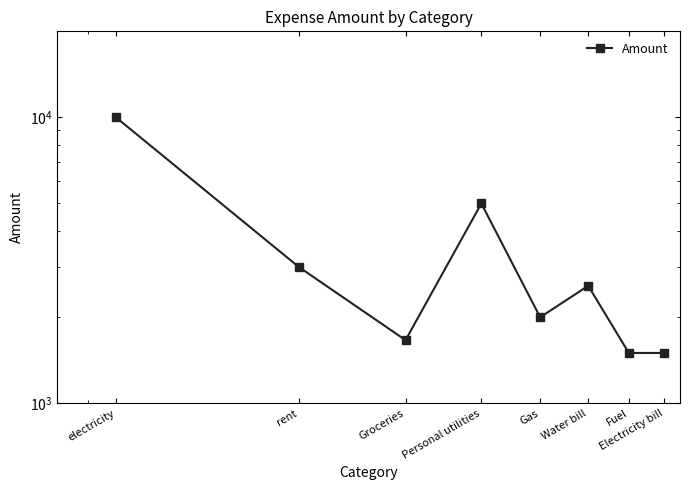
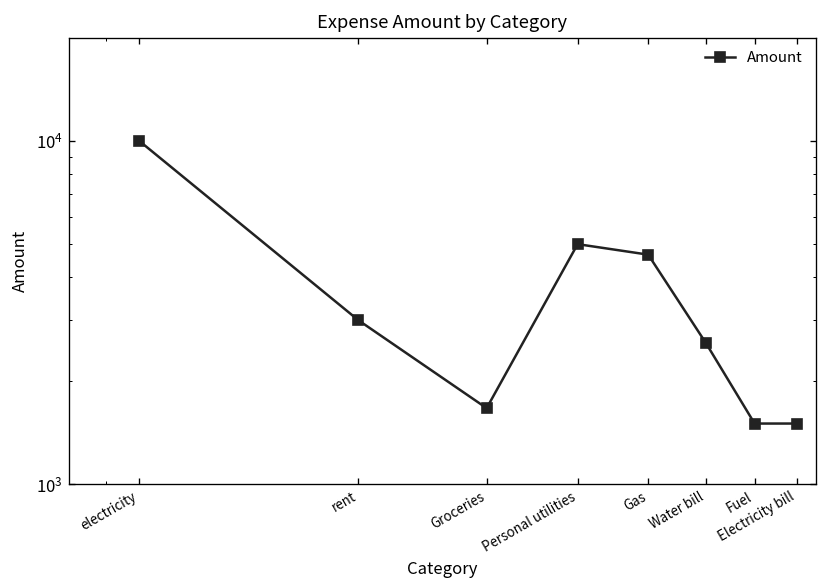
Gas: 2000 -> 4700
